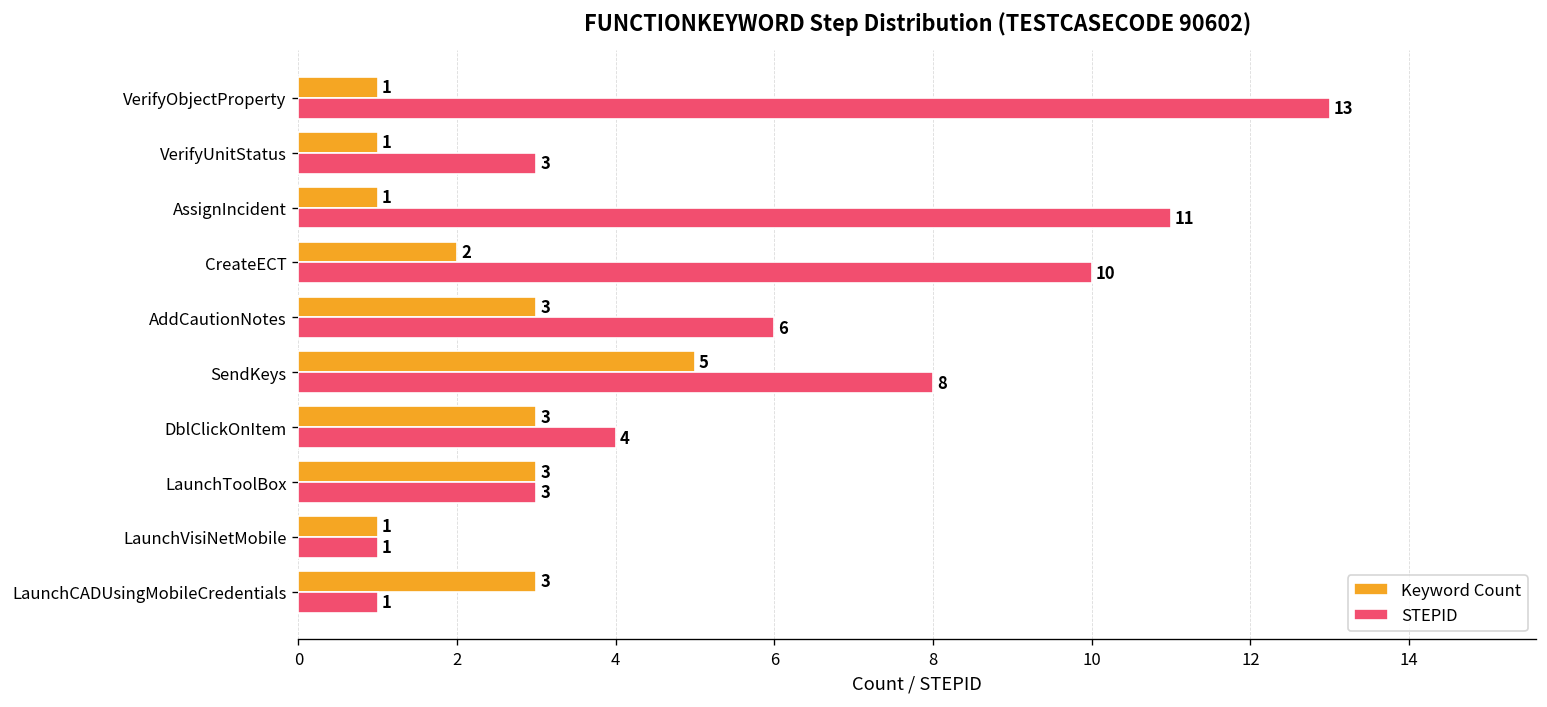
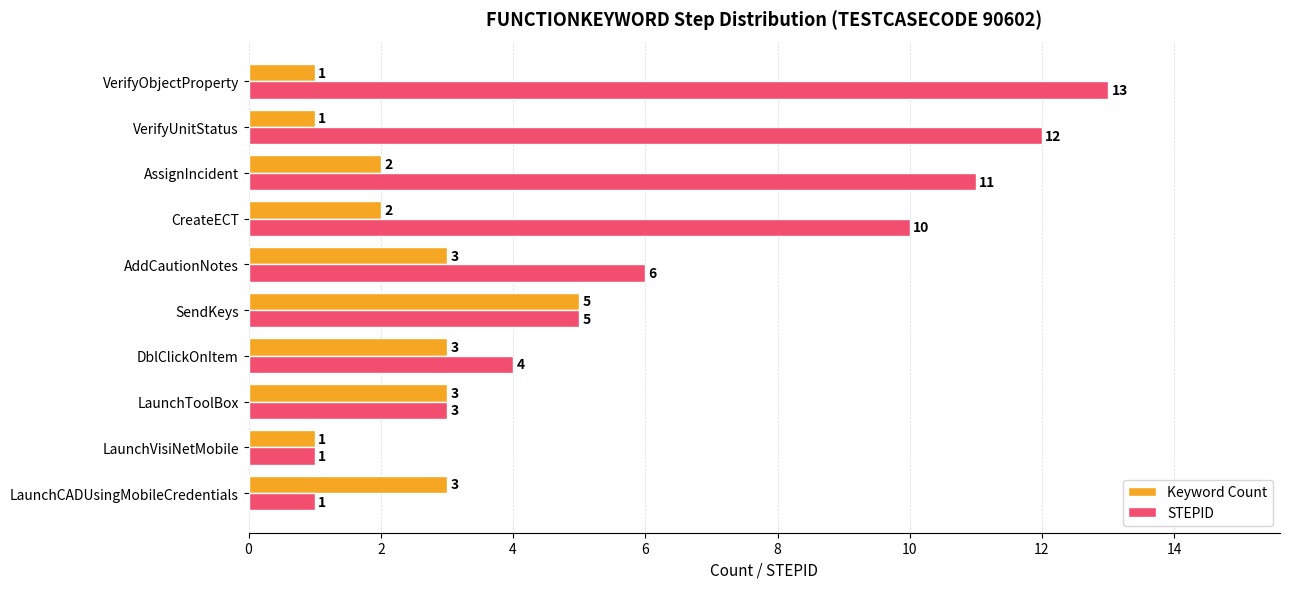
STEPID, VerifyUnitStatus: 3 -> 12
Keyword Count, AssignIncident: 1 -> 2
STEPID, SendKeys: 8 -> 5
